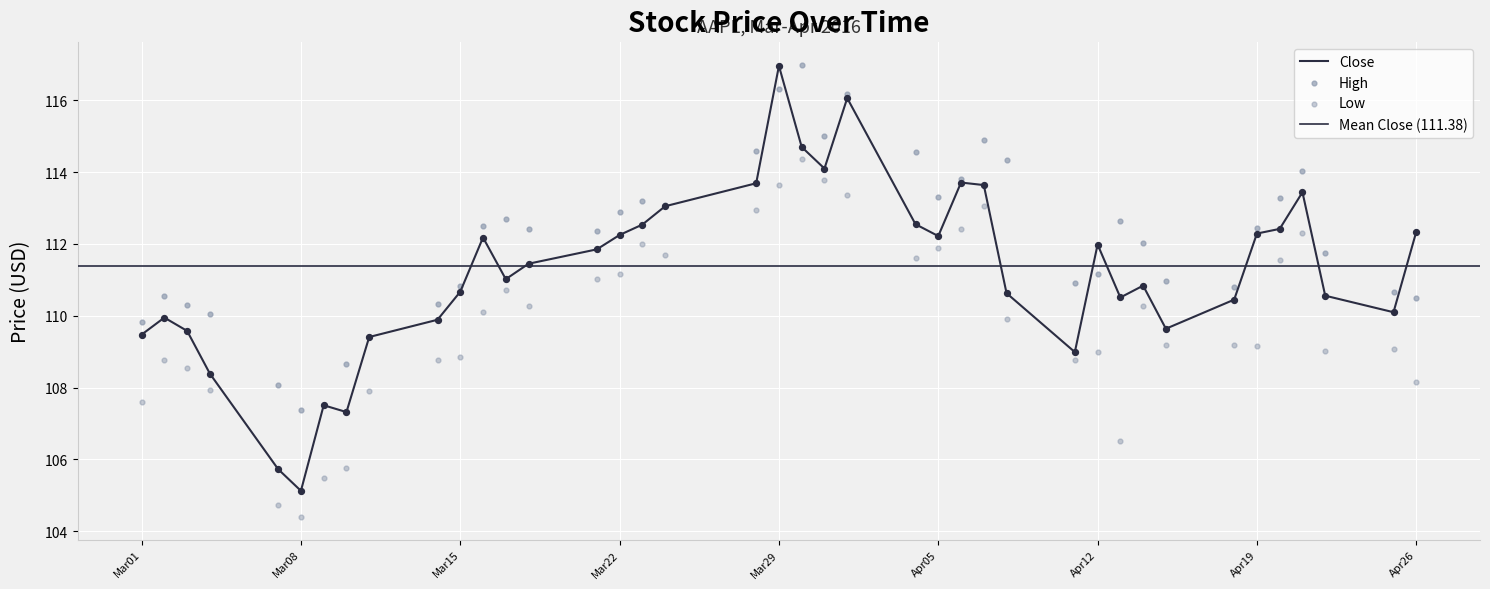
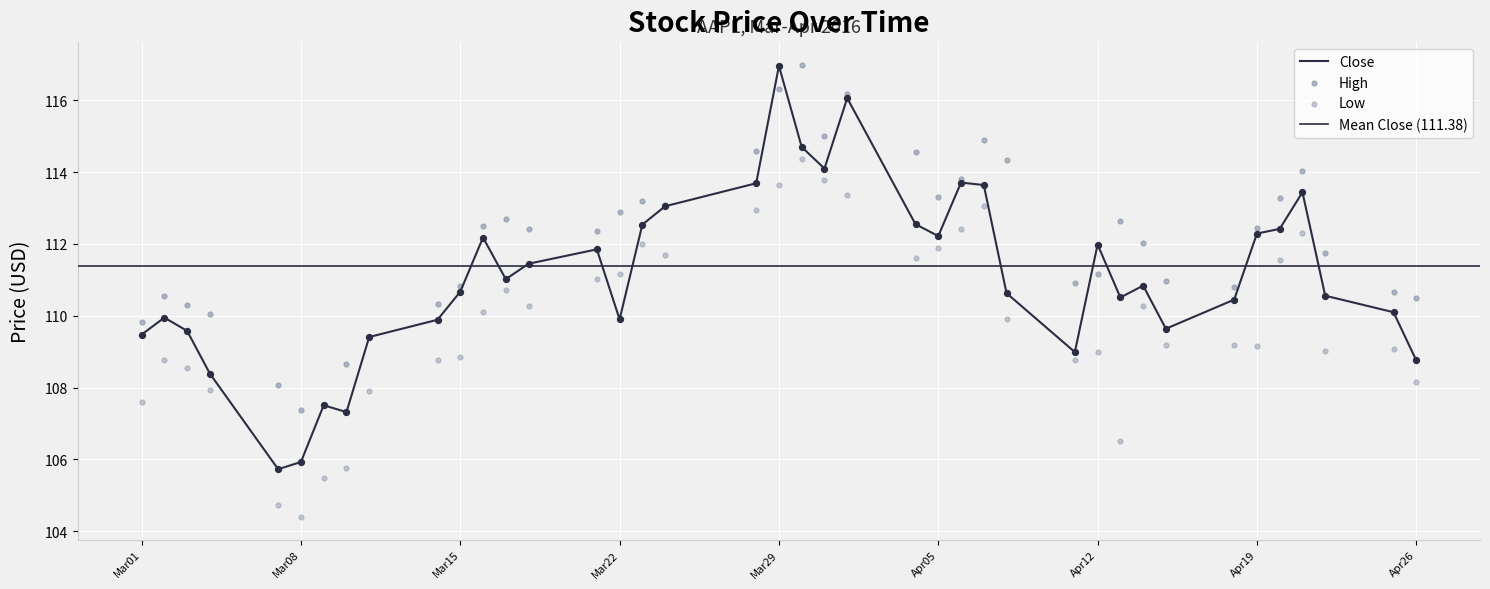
Close, Mar08: 105.1 -> 105.9
Close, Mar22: 112.3 -> 109.9
Close, Apr26: 112.3 -> 108.8
